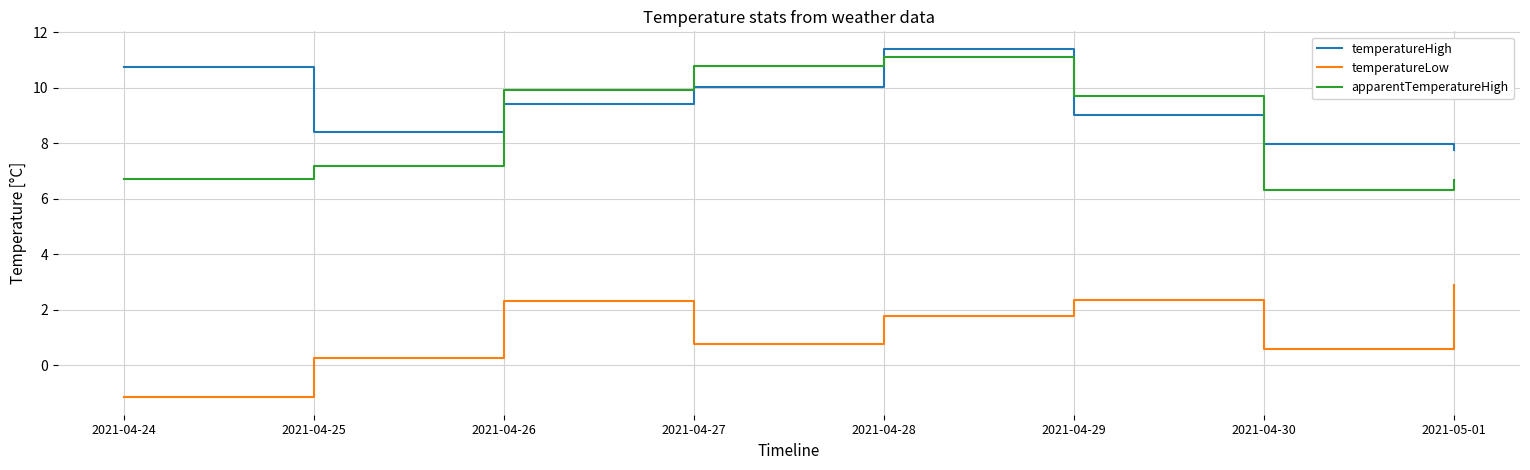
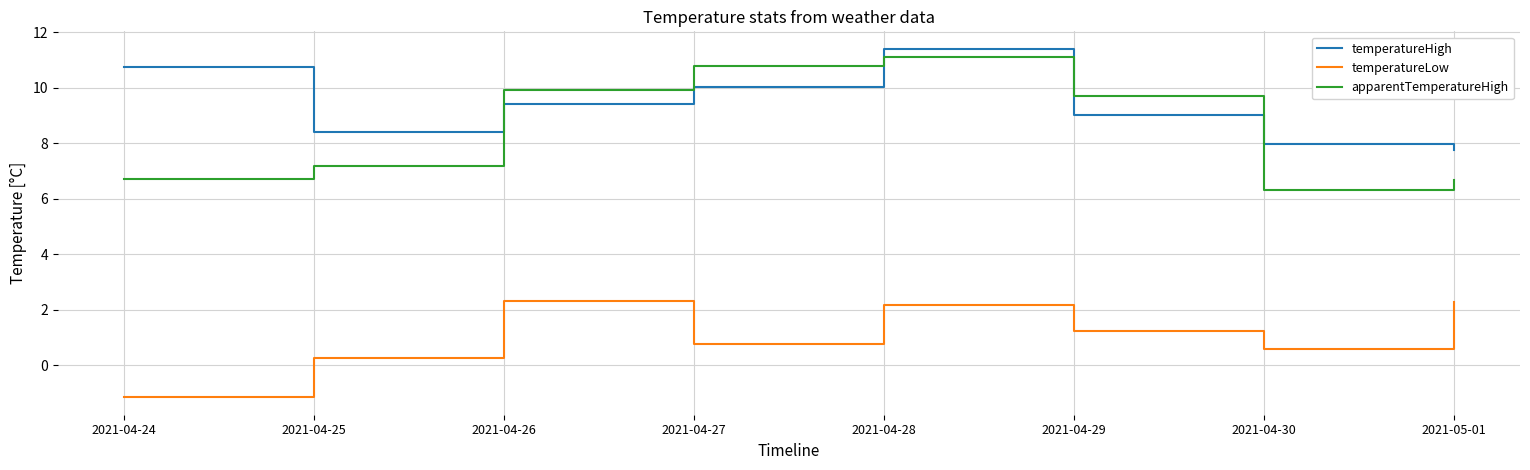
temperatureLow, 2021-04-28: 1.8 -> 2.2
temperatureLow, 2021-04-29: 2.4 -> 1.2
temperatureLow, 2021-05-01: 2.9 -> 2.3
